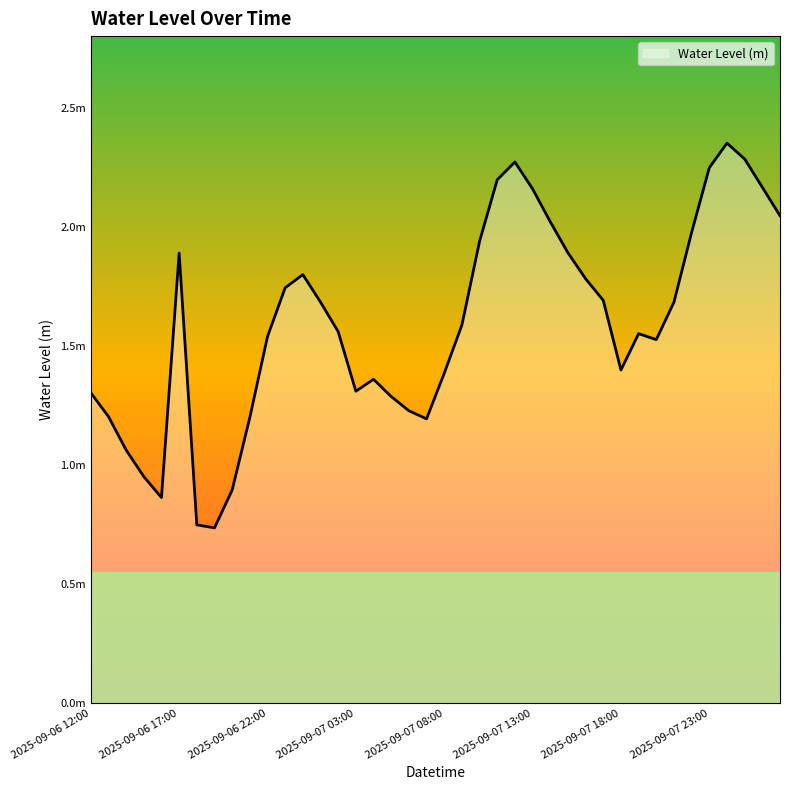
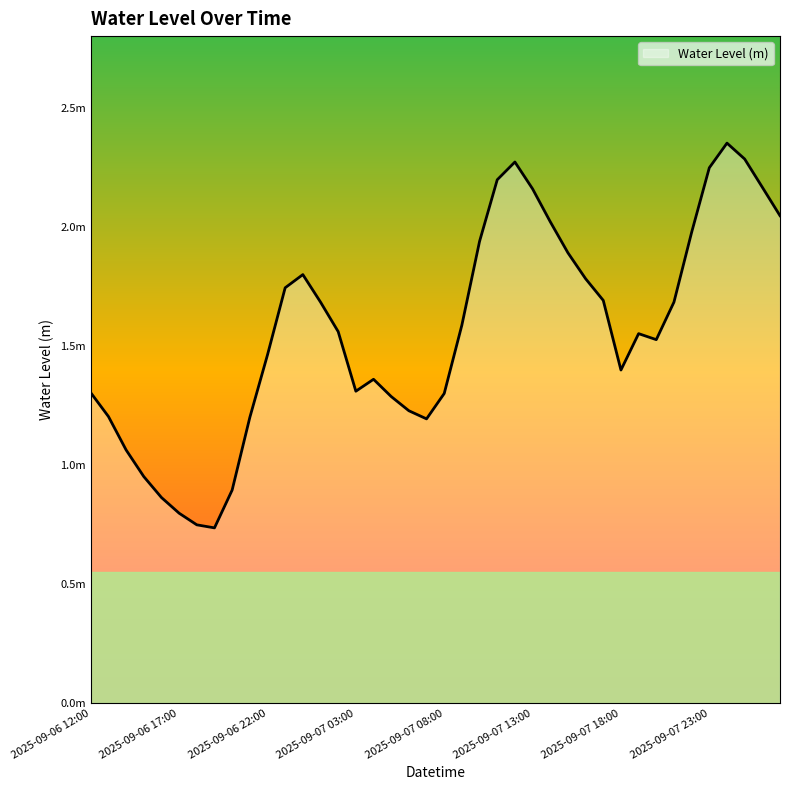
2025-09-06 17:00: 1.89m -> 0.80m
2025-09-06 22:00: 1.54m -> 1.46m
2025-09-07 08:00: 1.38m -> 1.30m
